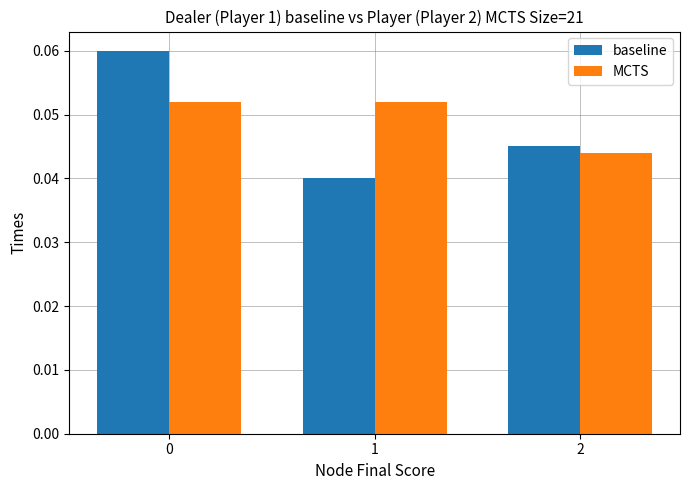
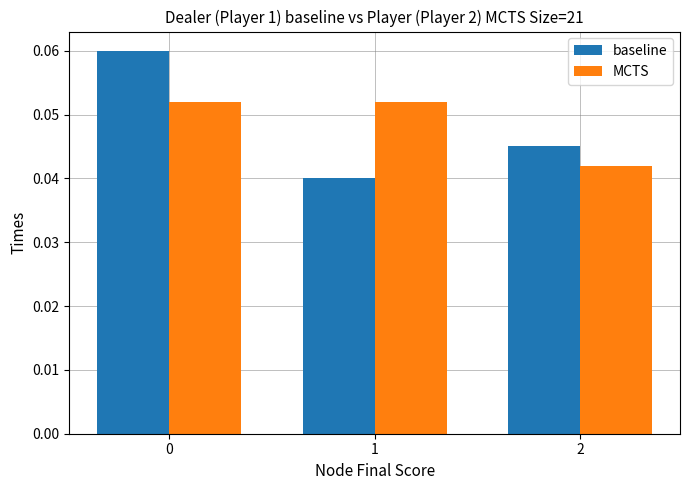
MCTS, 2: 0.044 -> 0.042
